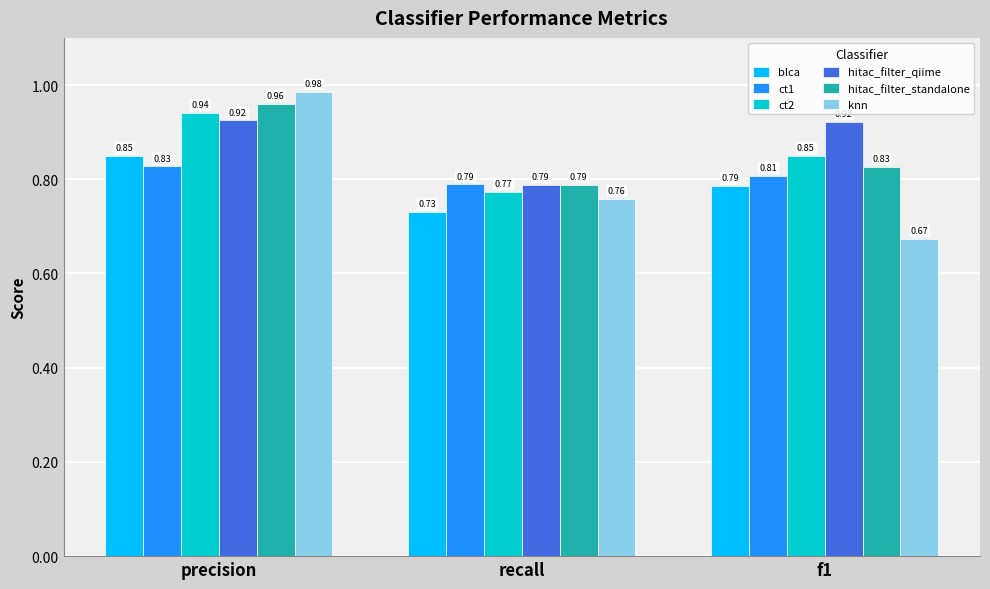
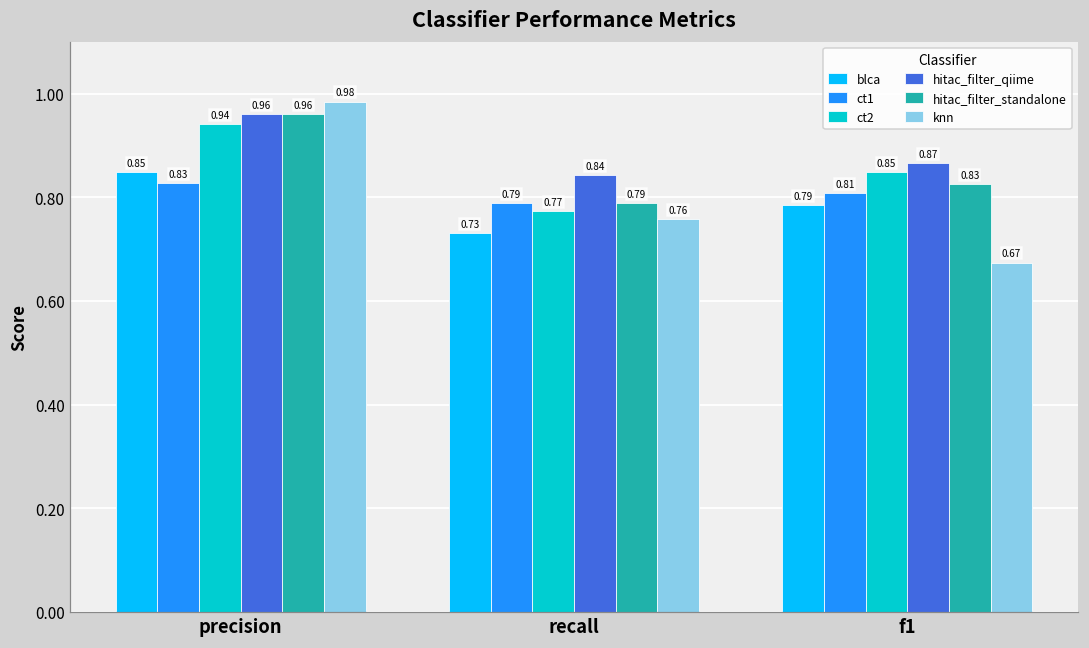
hitac_filter_qiime, precision: 0.92 -> 0.96
hitac_filter_qiime, recall: 0.79 -> 0.84
hitac_filter_qiime, f1: 0.92 -> 0.87
